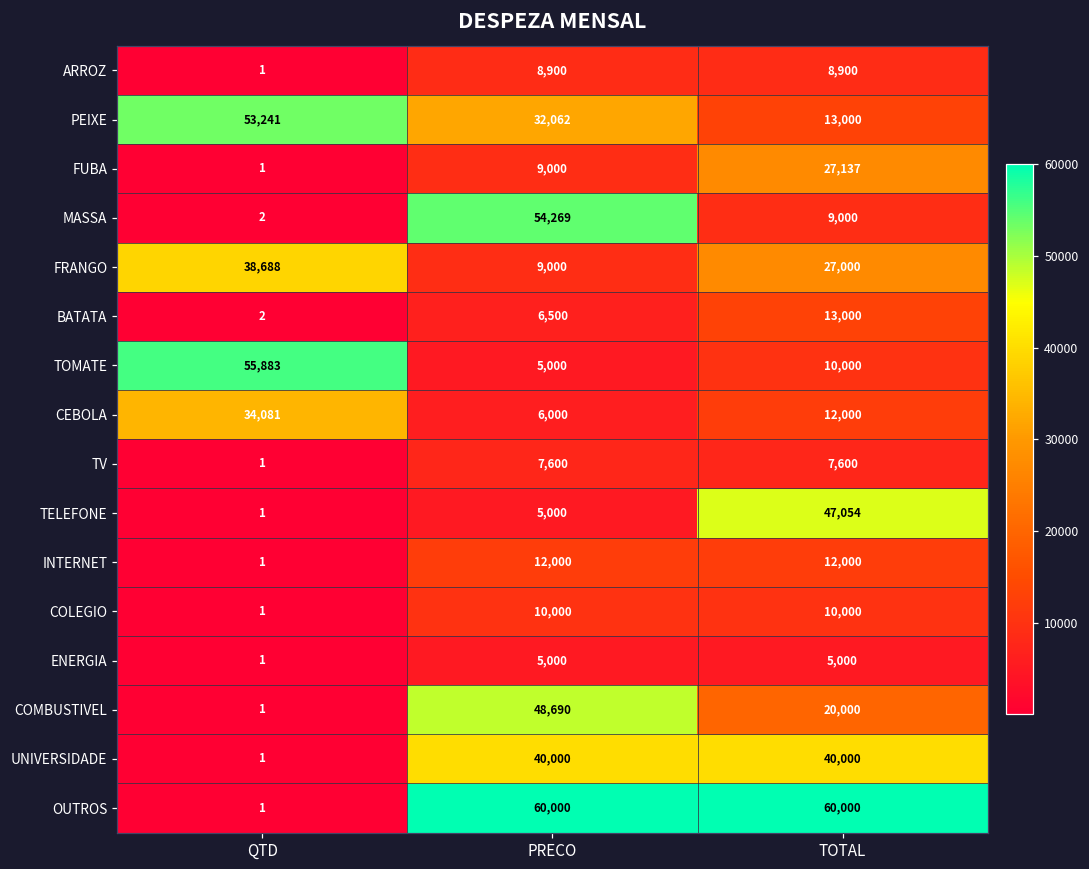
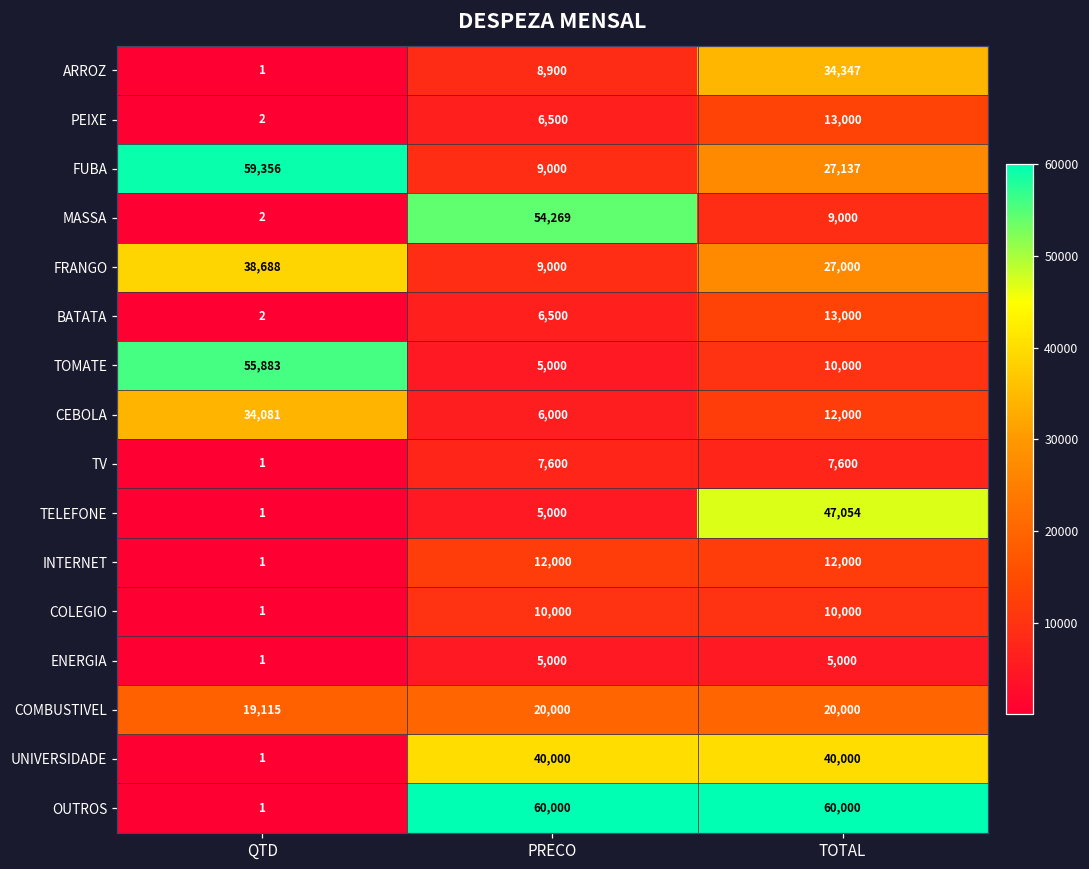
ARROZ, TOTAL: 8,900 -> 34,347
PEIXE, QTD: 53,241 -> 2
PEIXE, PRECO: 32,062 -> 6,500
FUBA, QTD: 1 -> 59,356
COMBUSTIVEL, QTD: 1 -> 19,115
COMBUSTIVEL, PRECO: 48,690 -> 20,000
